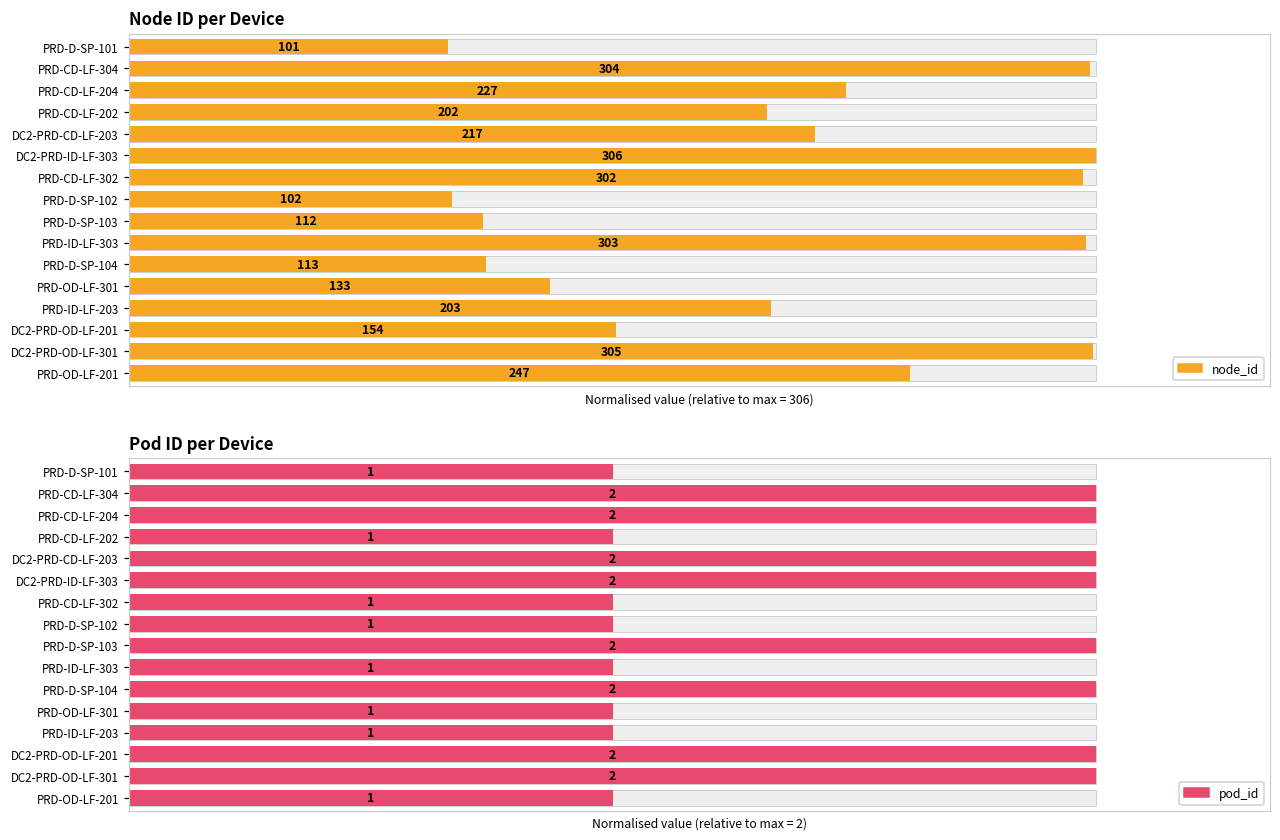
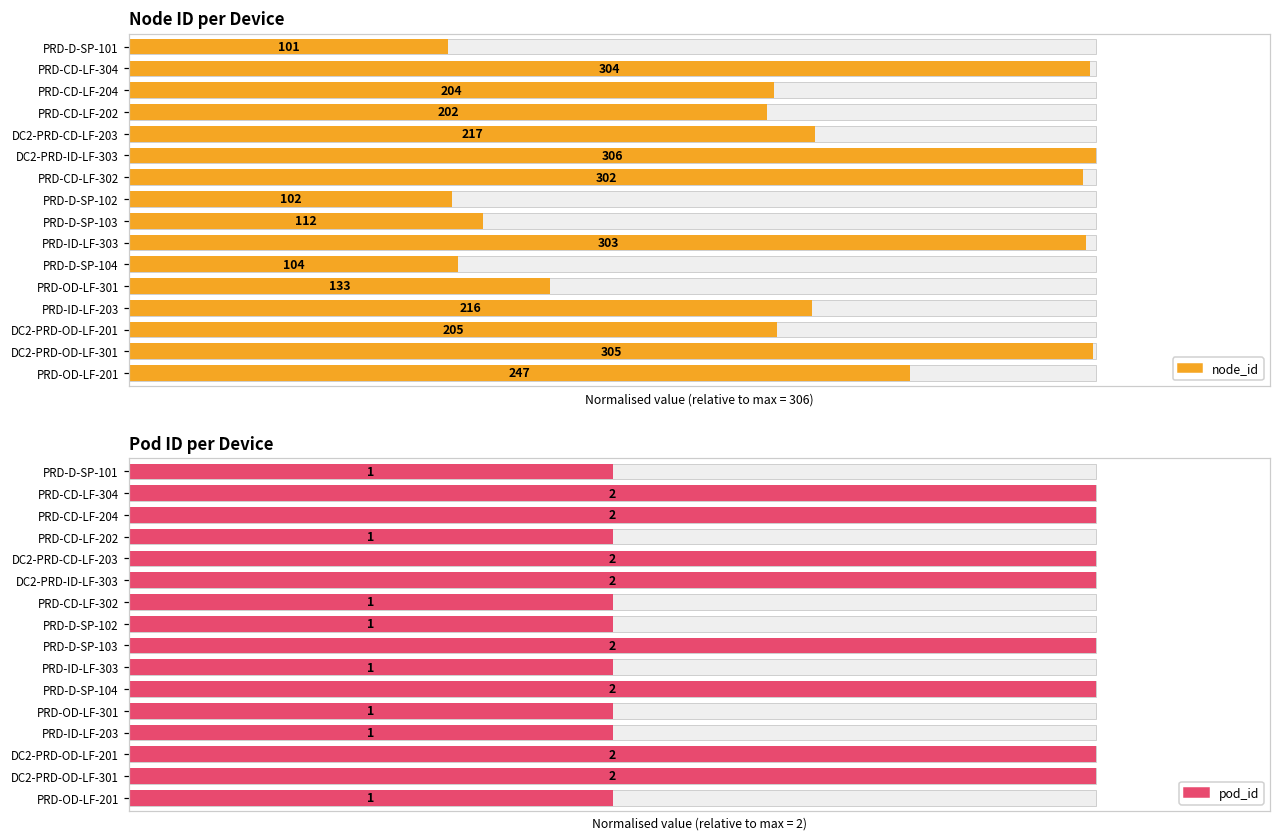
Node ID per Device, node_id, PRD-CD-LF-204: 227 -> 204
Node ID per Device, node_id, PRD-D-SP-104: 113 -> 104
Node ID per Device, node_id, PRD-ID-LF-203: 203 -> 216
Node ID per Device, node_id, DC2-PRD-OD-LF-201: 154 -> 205
